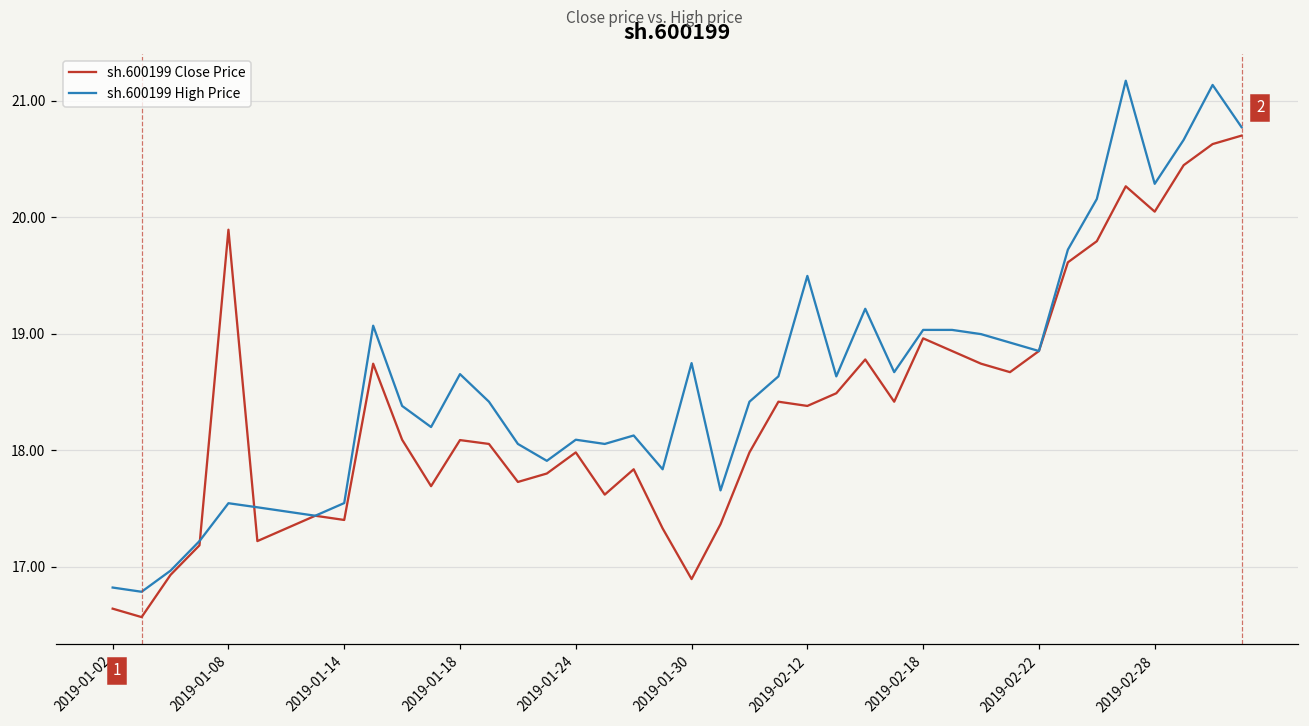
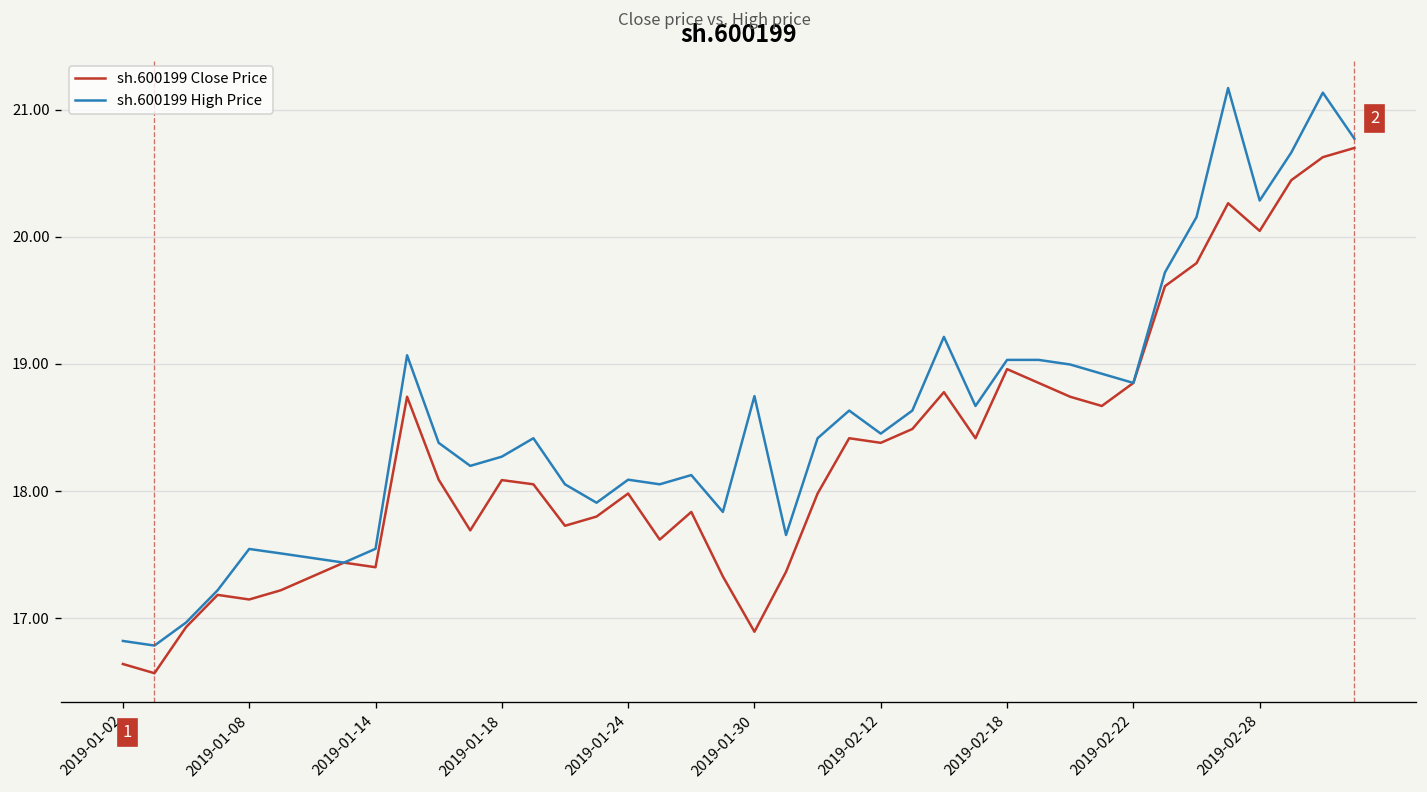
sh.600199 Close Price, 2019-01-08: 19.89 -> 17.15
sh.600199 High Price, 2019-01-18: 18.65 -> 18.27
sh.600199 High Price, 2019-02-12: 19.50 -> 18.45
